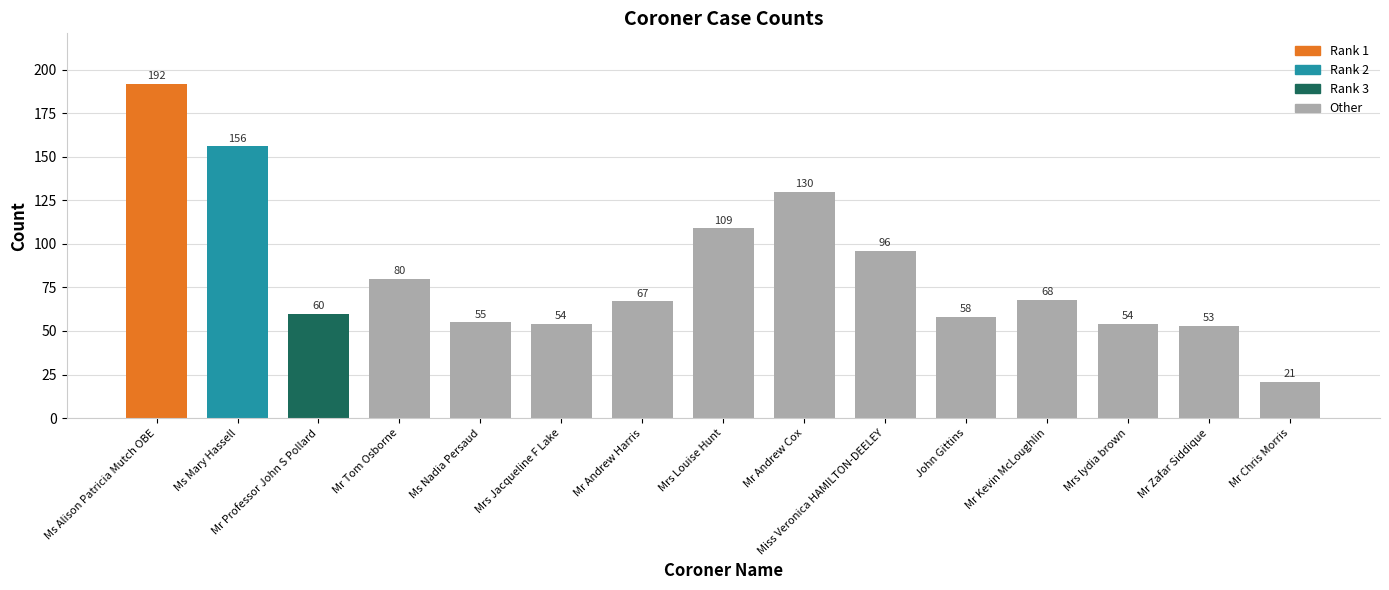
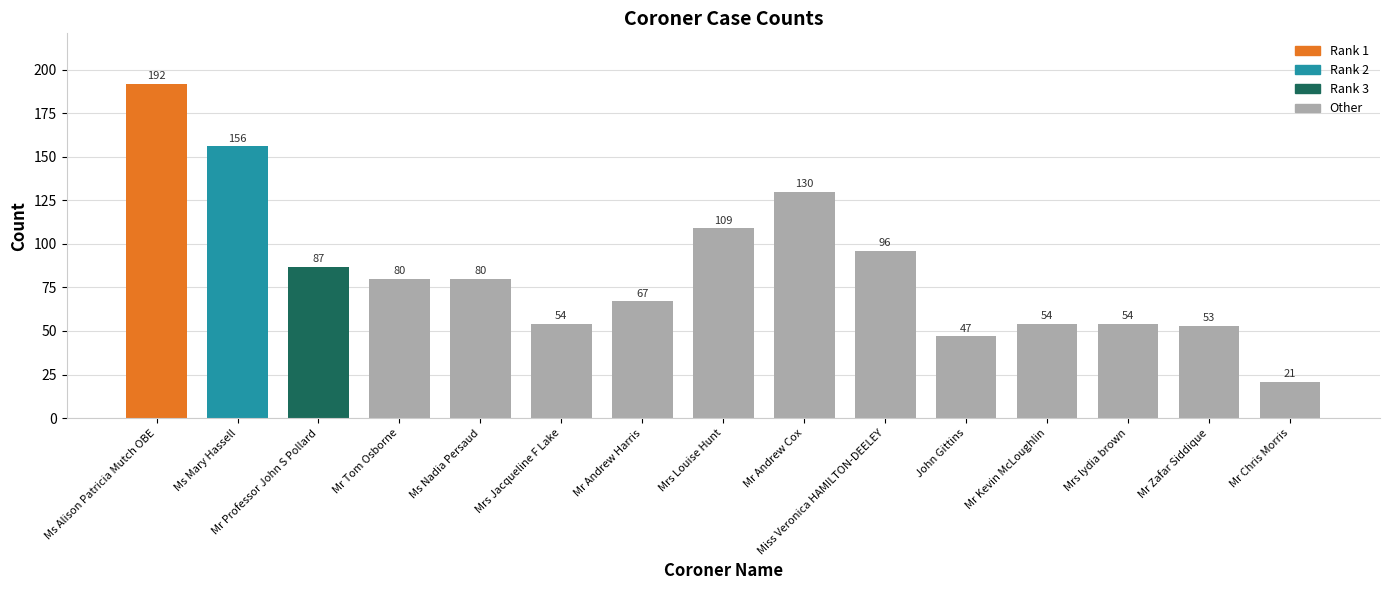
Mr Professor John S Pollard: 60 -> 87
Ms Nadia Persaud: 55 -> 80
John Gittins: 58 -> 47
Mr Kevin McLoughlin: 68 -> 54
